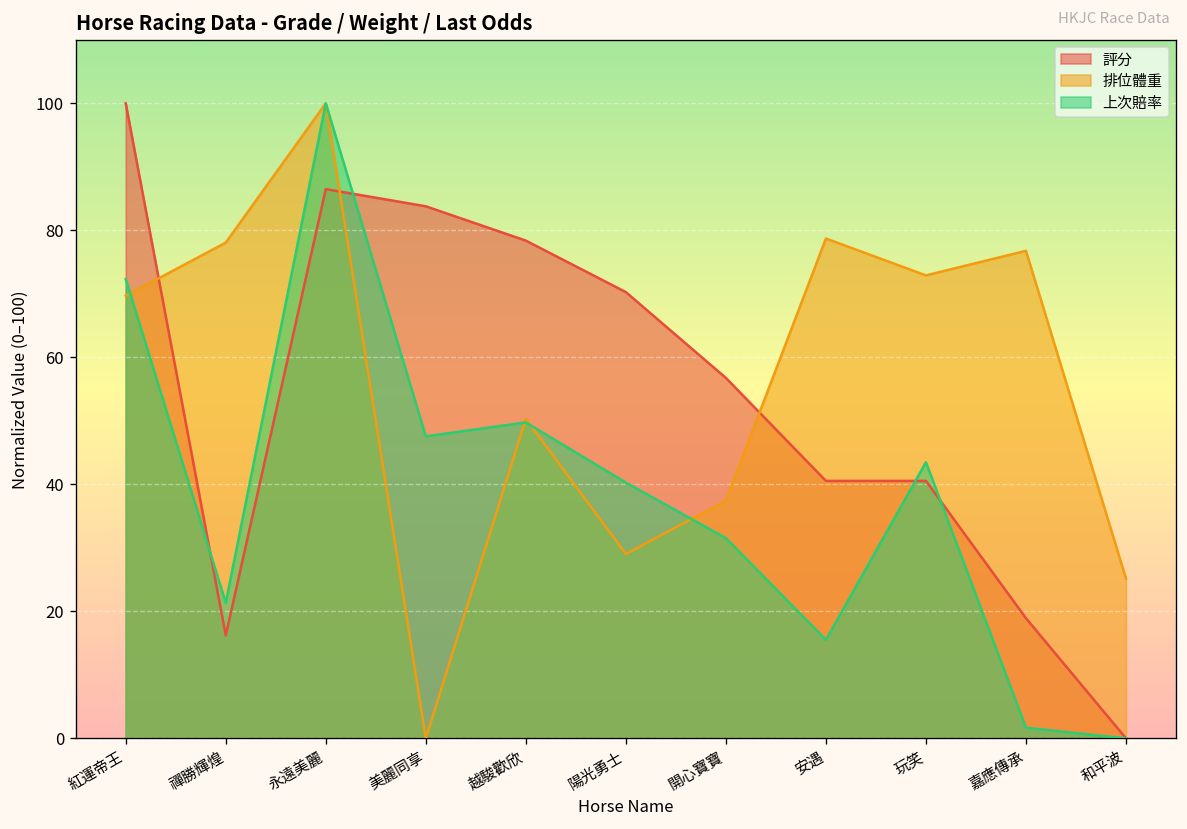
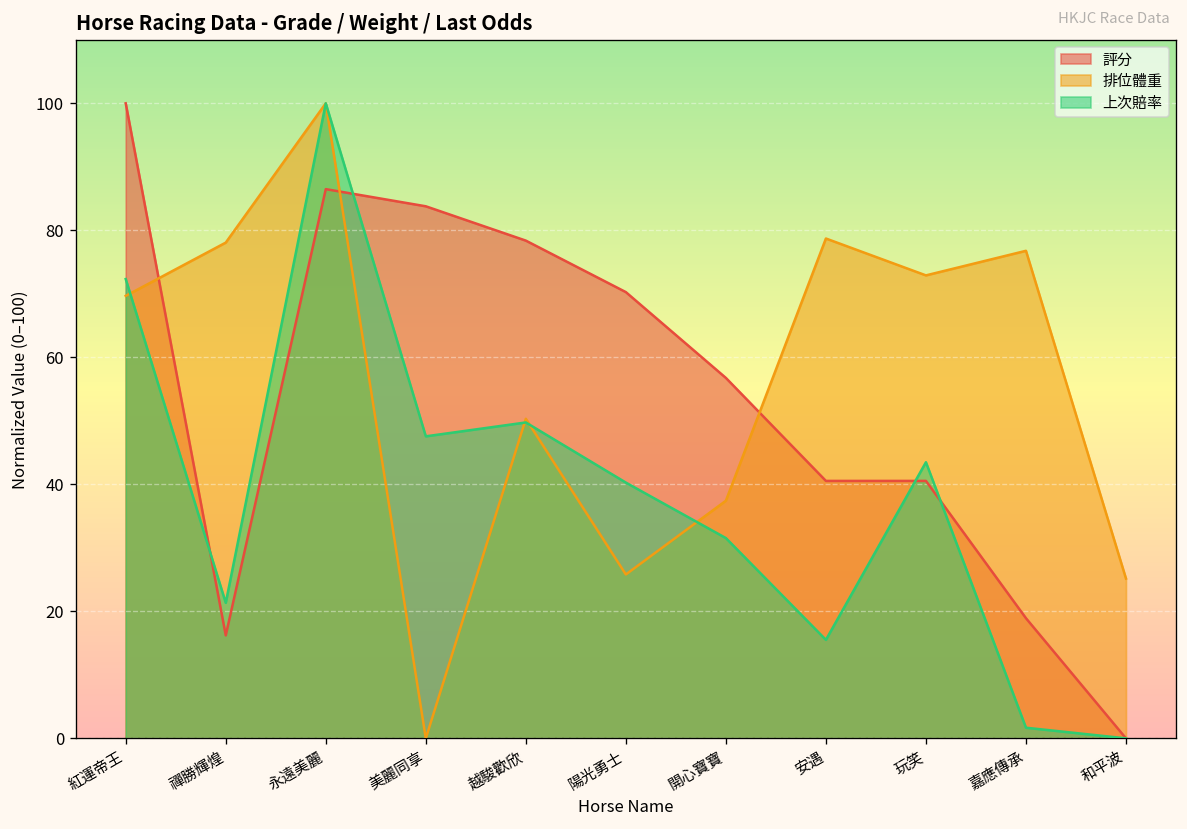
排位體重, 陽光勇士: 29 -> 26
